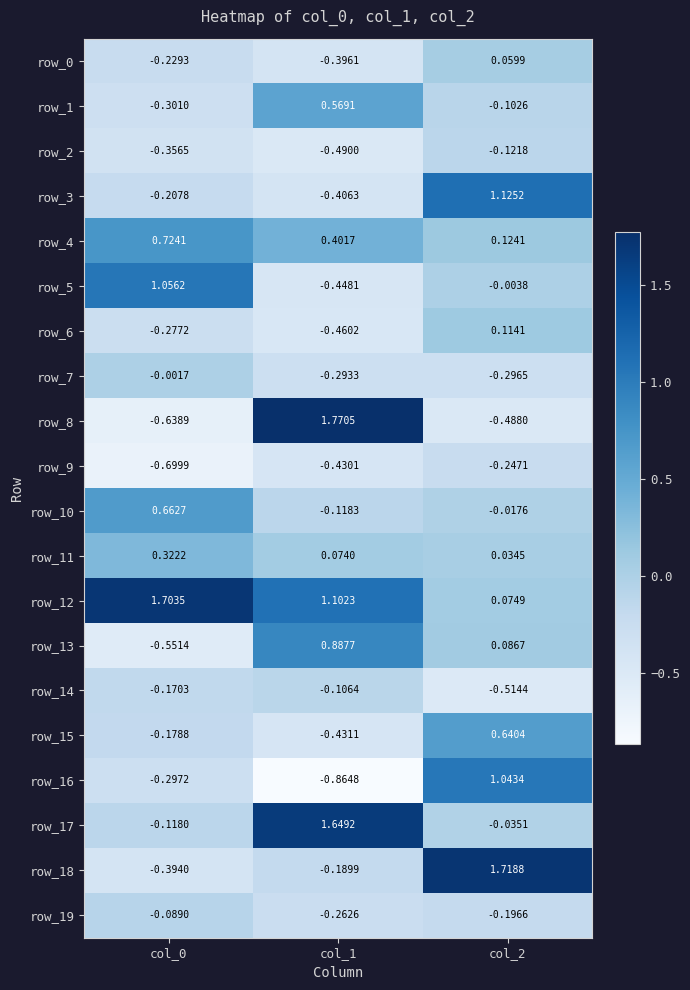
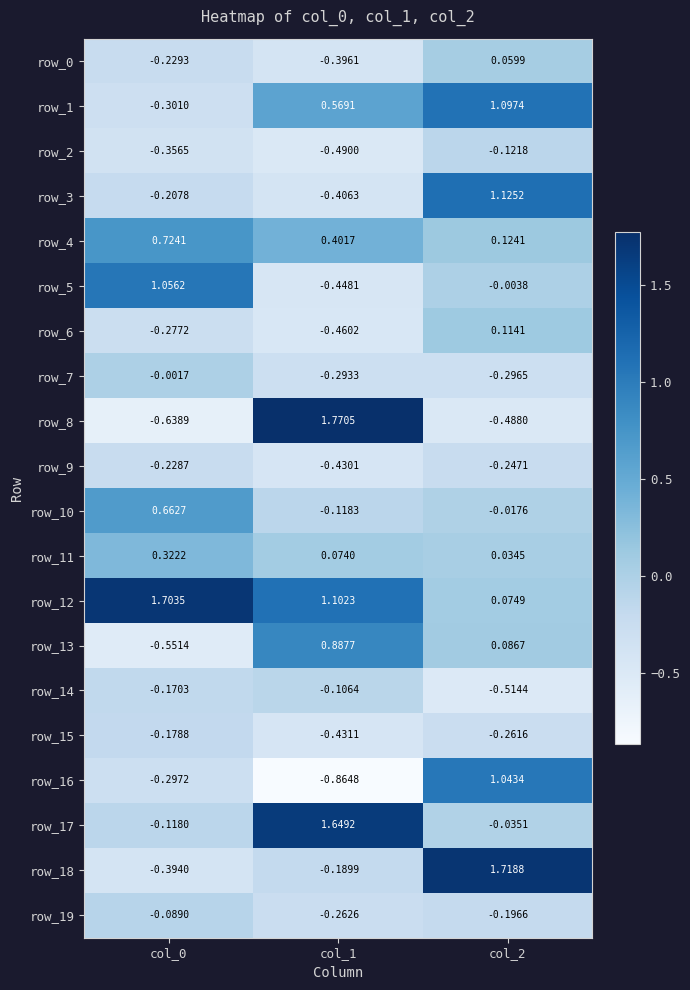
row_1, col_2: -0.1026 -> 1.0974
row_9, col_0: -0.6999 -> -0.2287
row_15, col_2: 0.6404 -> -0.2616
